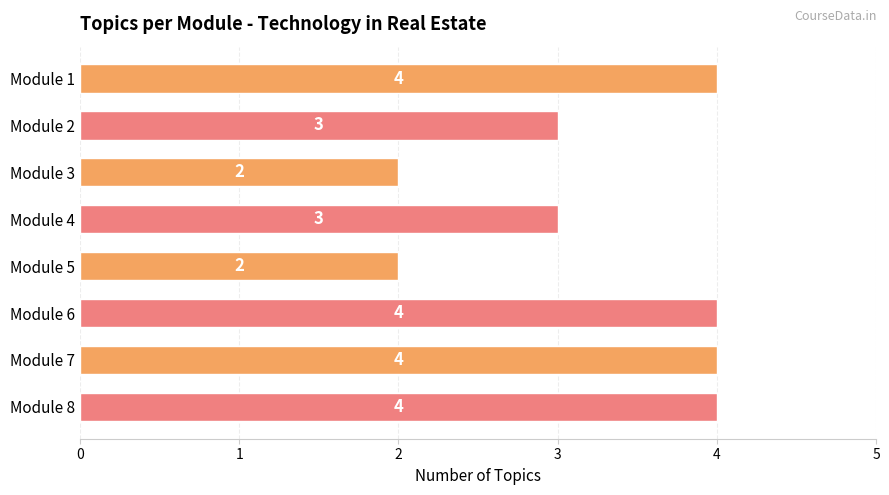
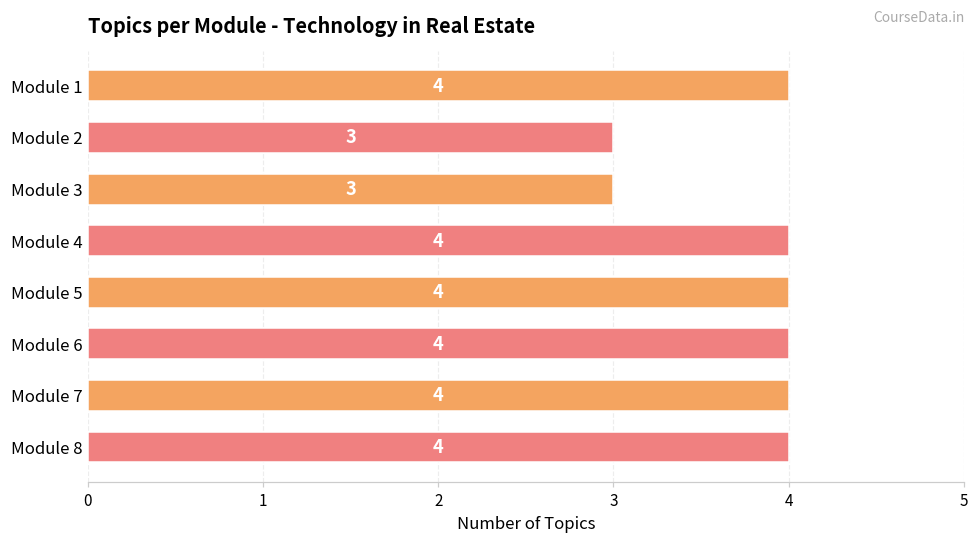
Module 3: 2 -> 3
Module 4: 3 -> 4
Module 5: 2 -> 4
